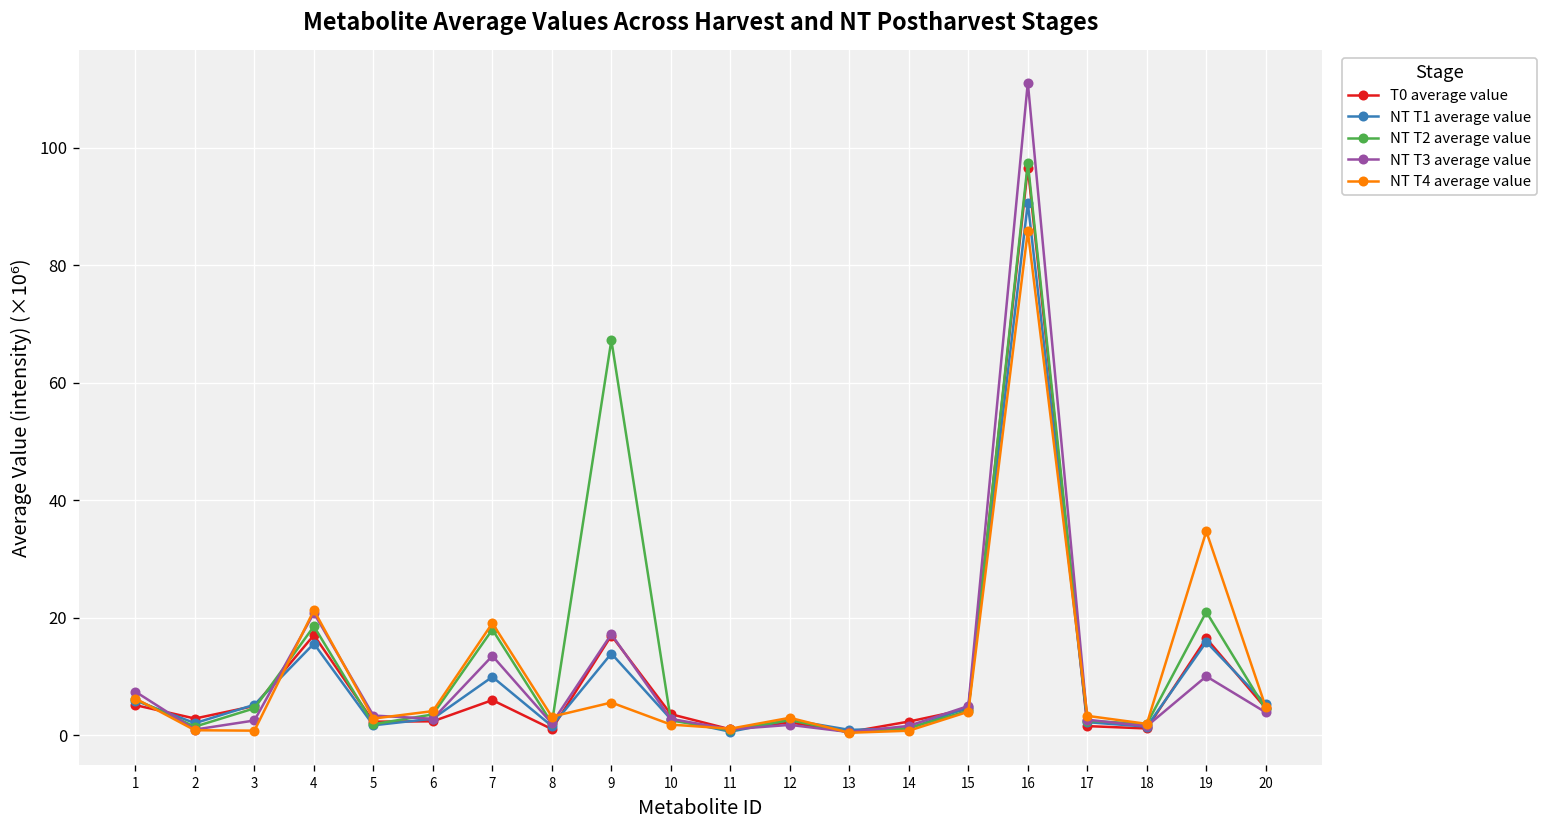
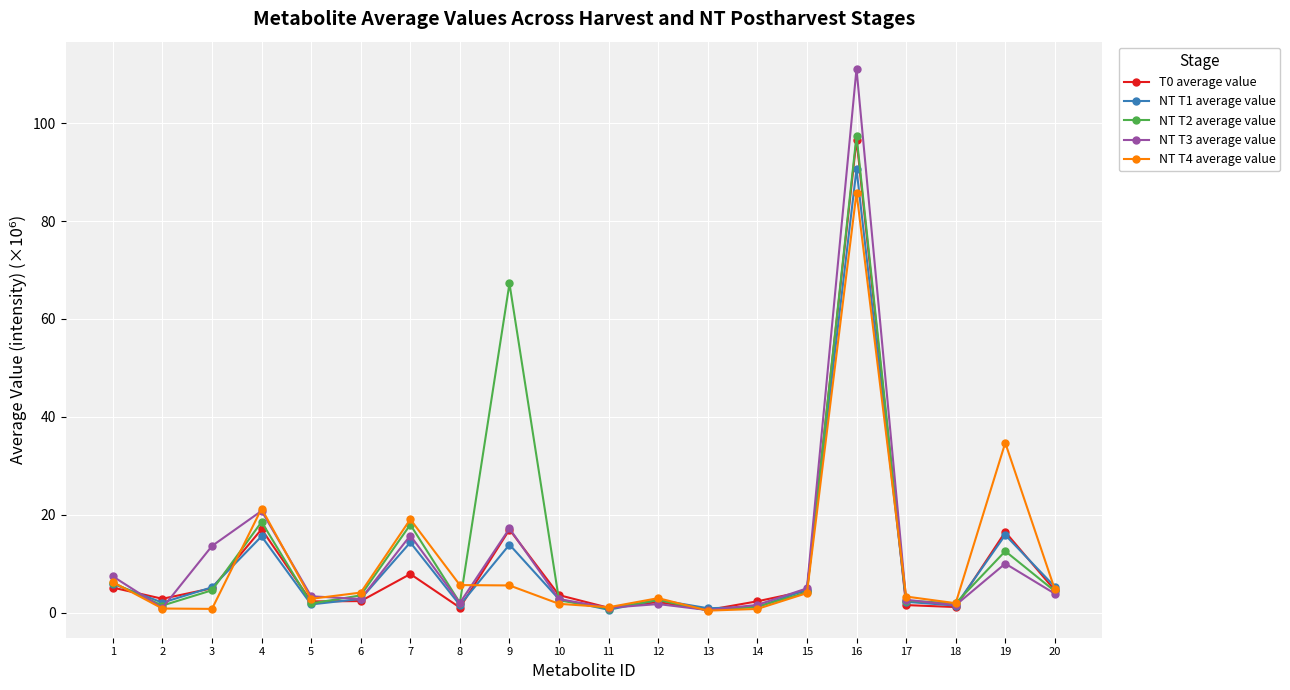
NT T3 average value, 3: 2 -> 14
T0 average value, 7: 6 -> 8
NT T1 average value, 7: 10 -> 14
NT T3 average value, 7: 13 -> 16
NT T4 average value, 8: 3 -> 6
NT T2 average value, 19: 21 -> 13
